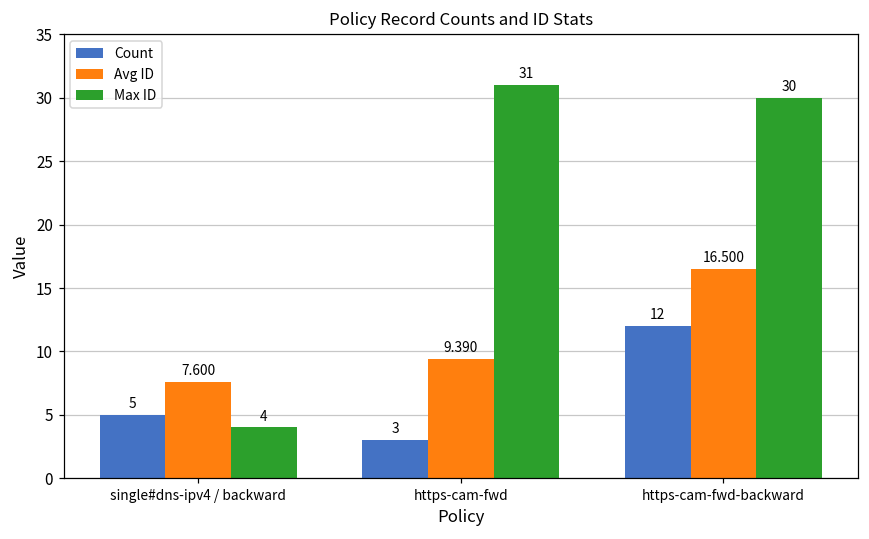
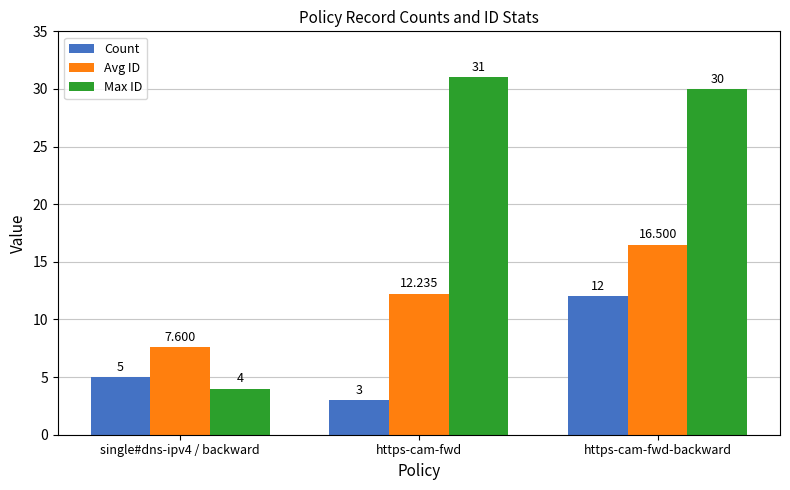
Avg ID, https-cam-fwd: 9.390 -> 12.235
